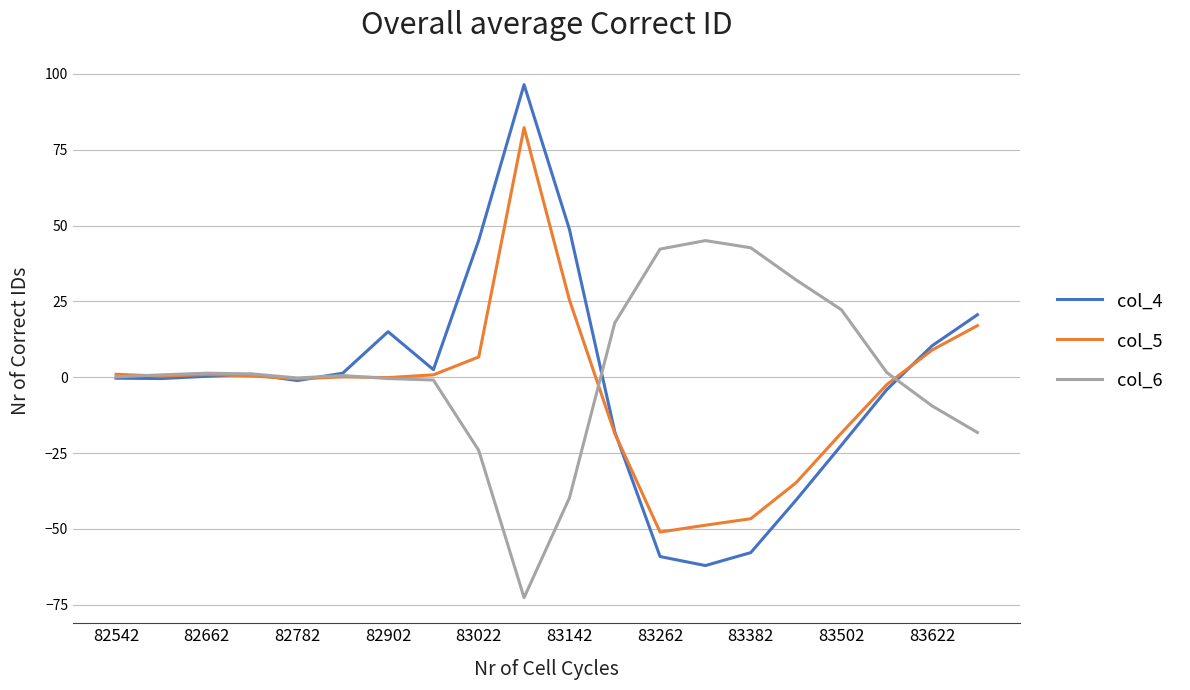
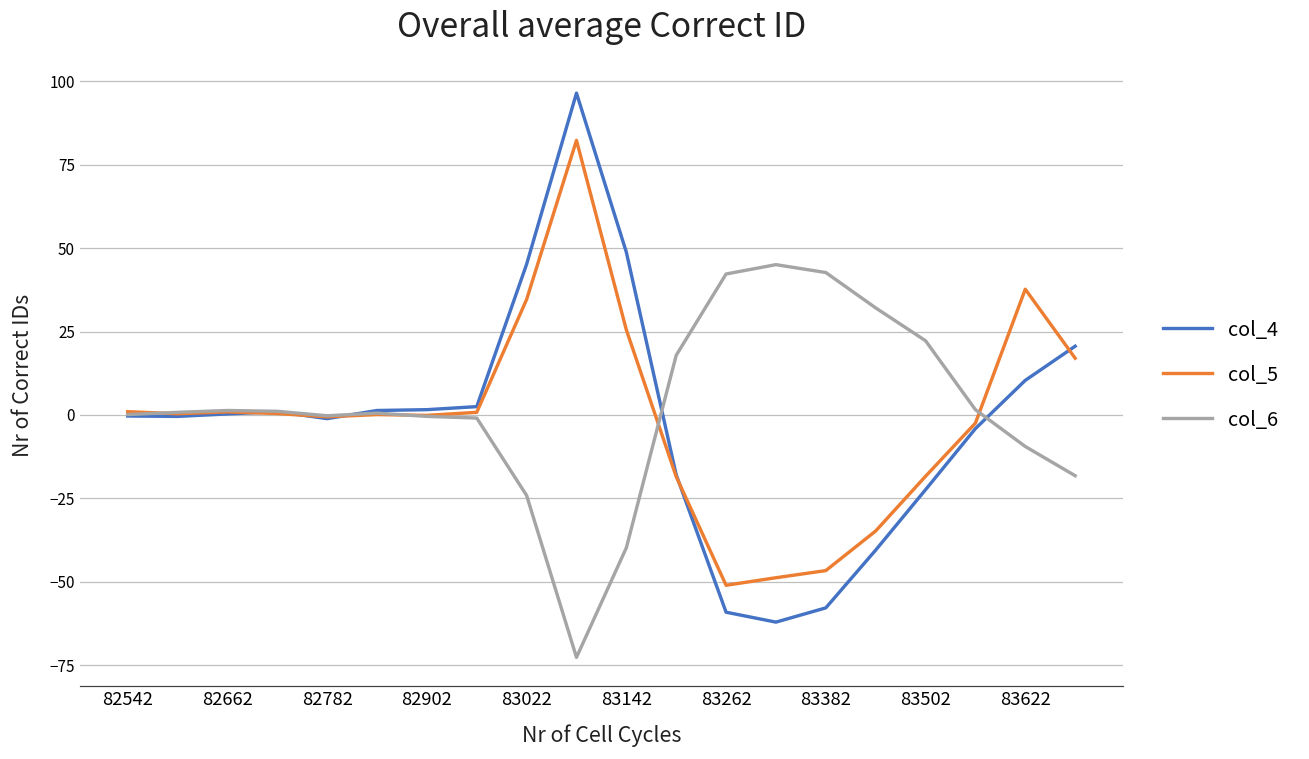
col_4, 82902: 15 -> 2
col_5, 83022: 7 -> 35
col_5, 83622: 9 -> 38
